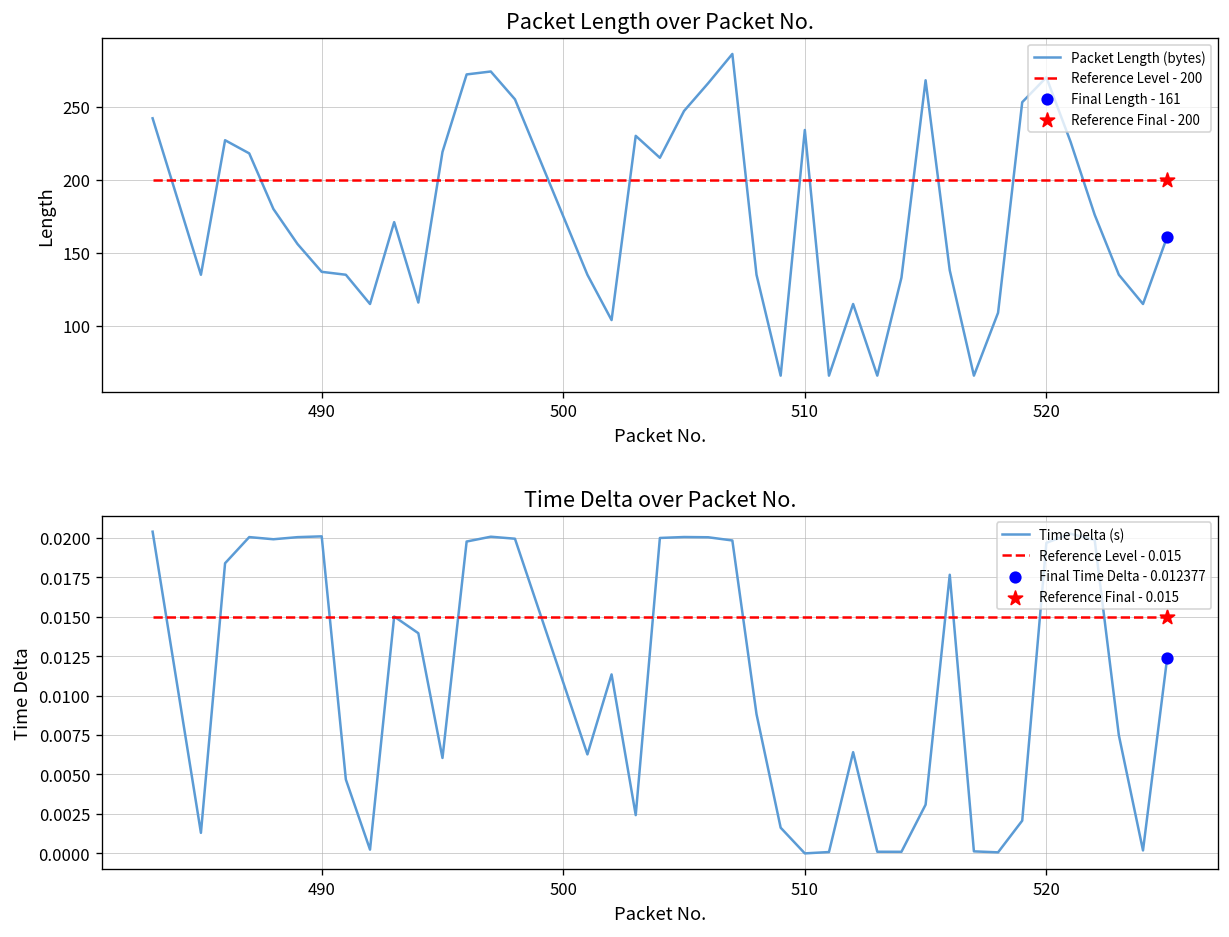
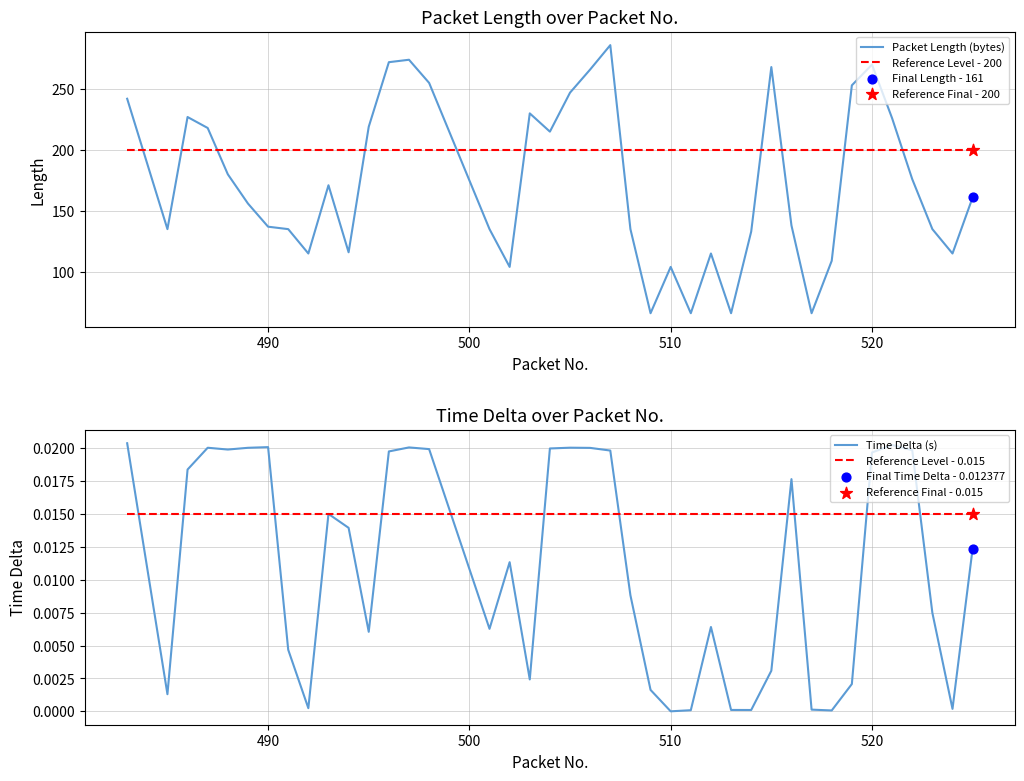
Packet Length over Packet No., Packet Length (bytes), 510: 234 -> 104
